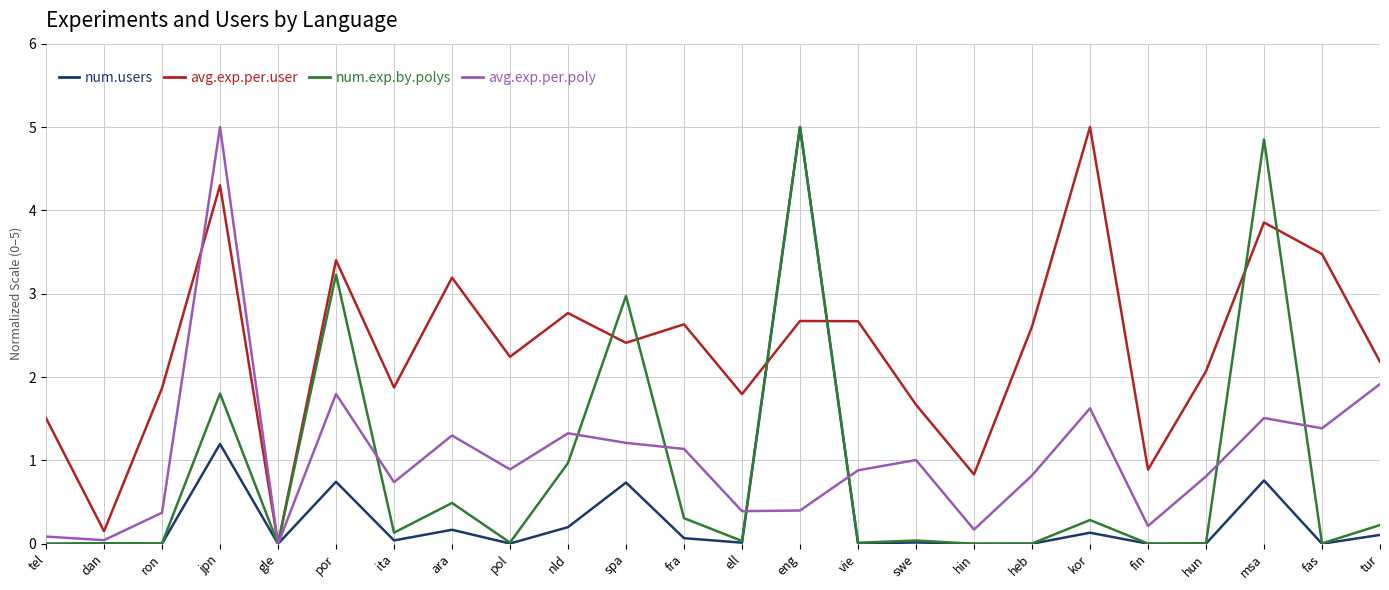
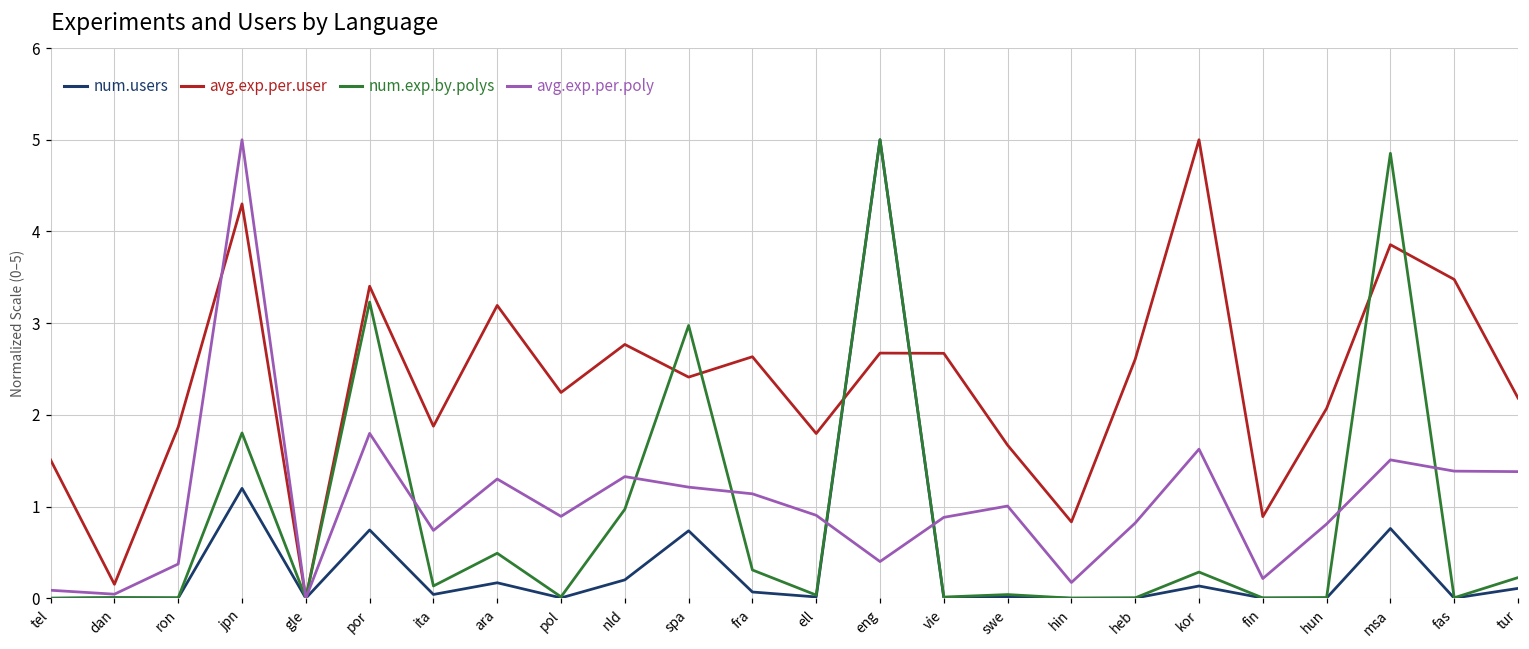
avg.exp.per.poly, ell: 0.4 -> 0.9
avg.exp.per.poly, tur: 1.9 -> 1.4
